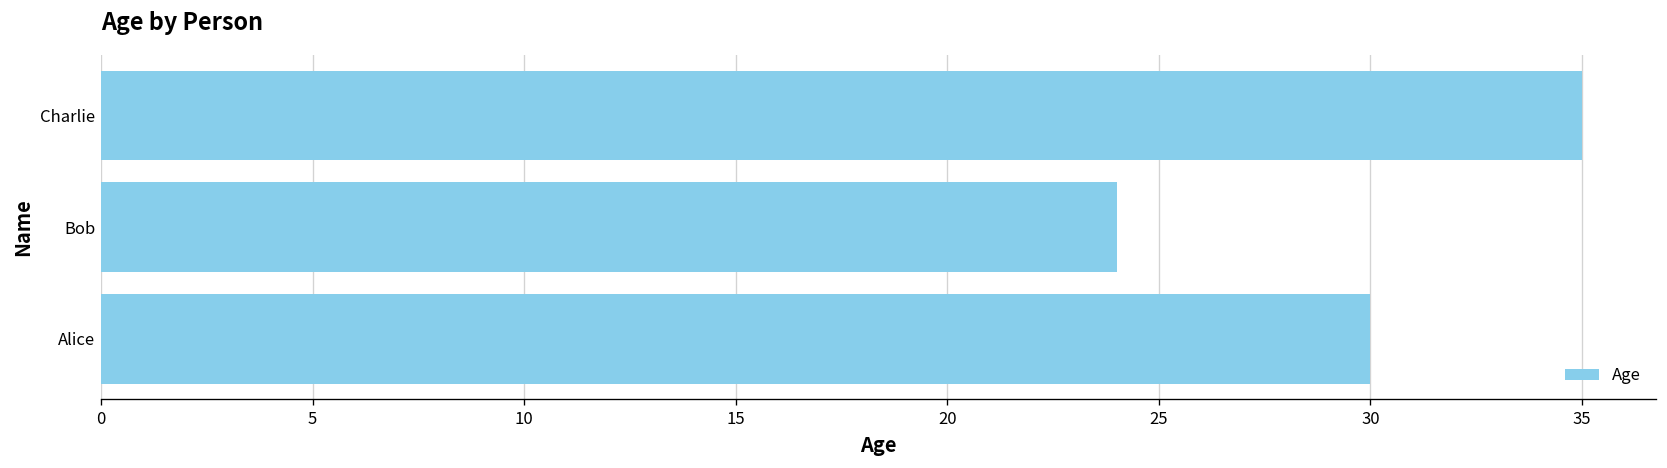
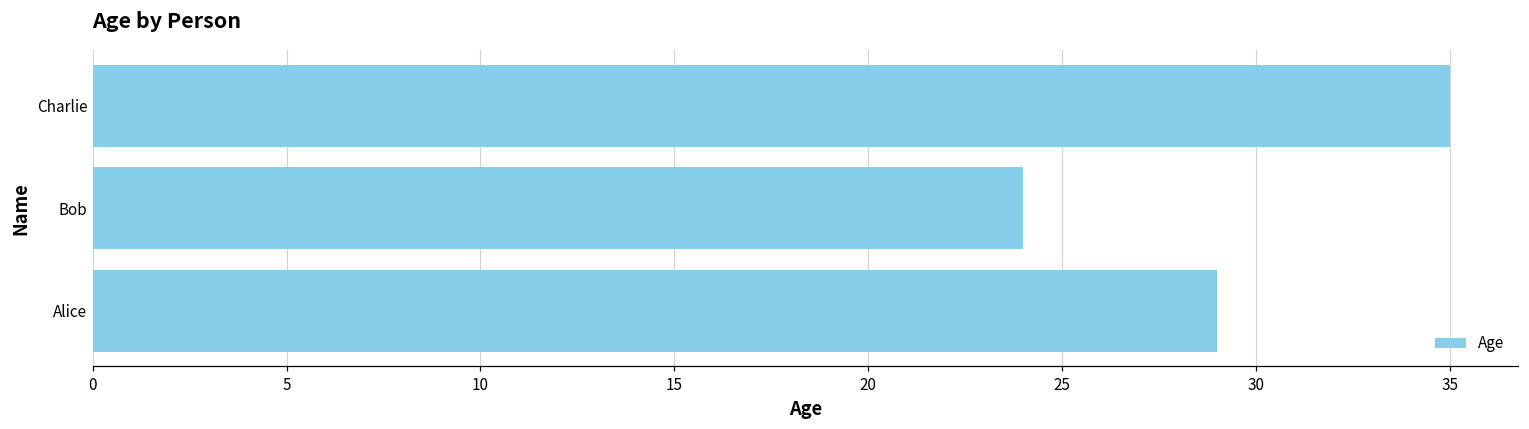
Alice: 30 -> 29
